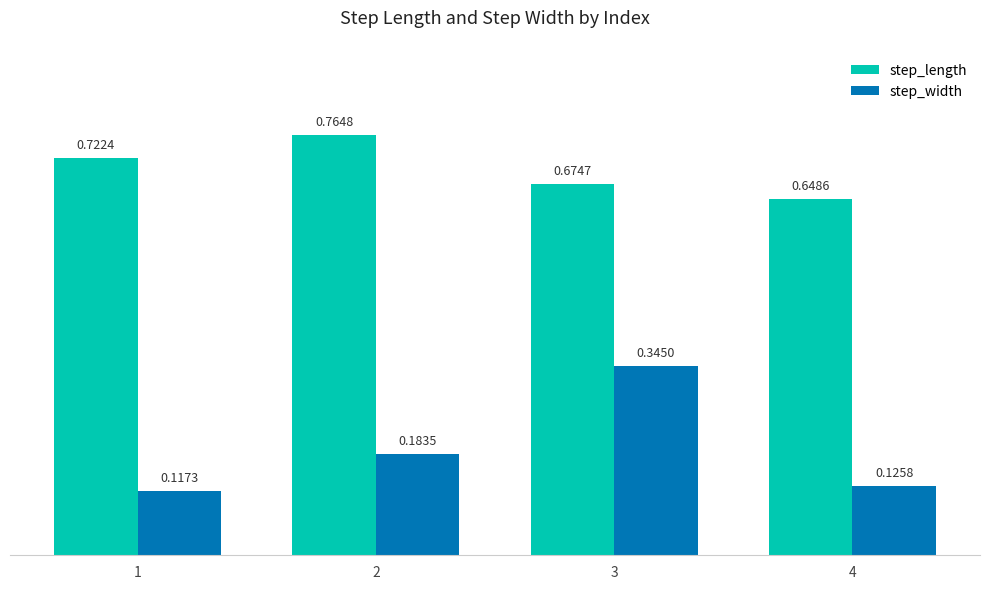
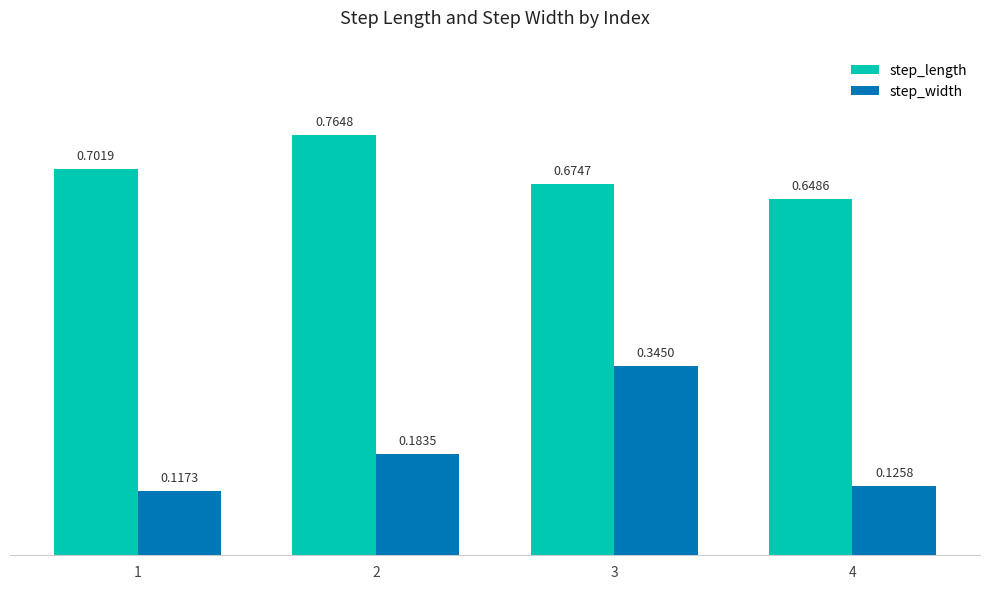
step_length, 1: 0.7224 -> 0.7019
